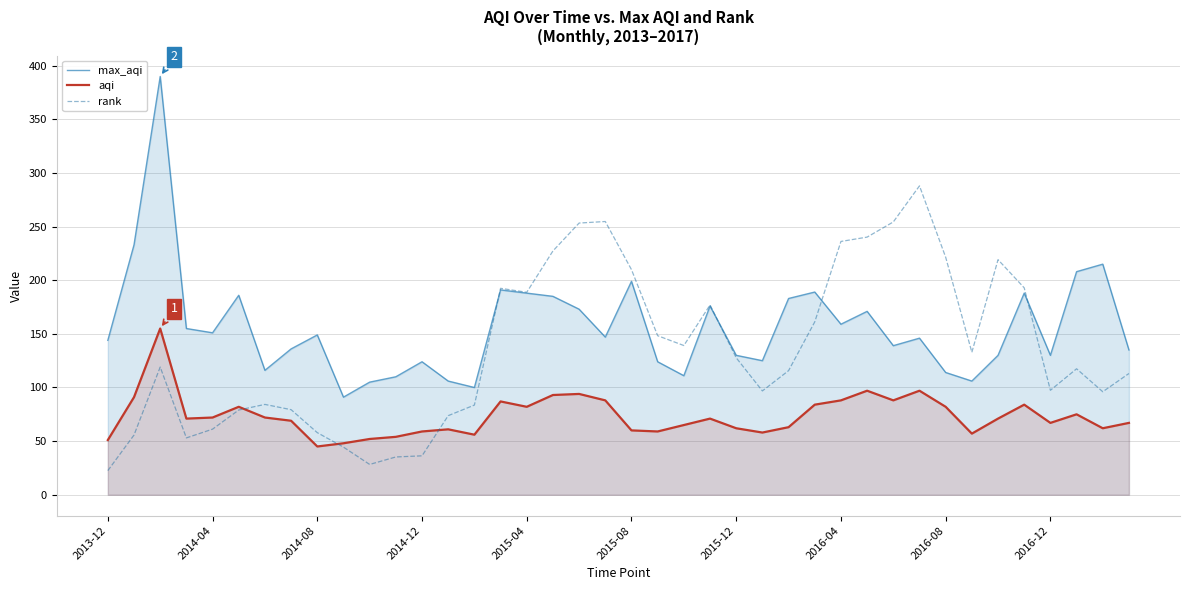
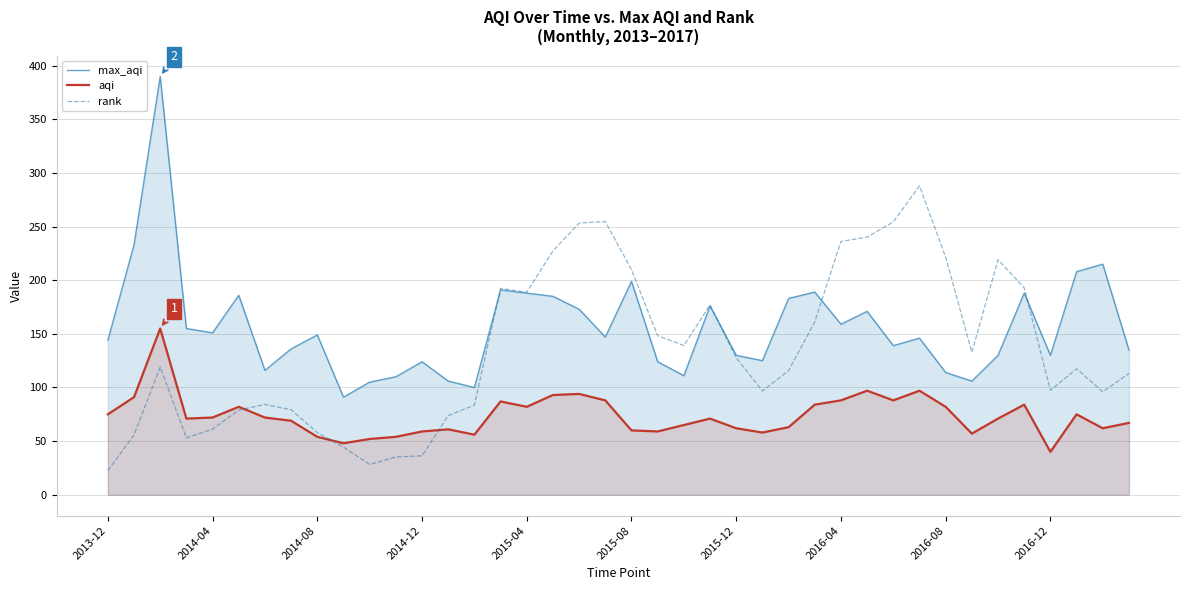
aqi, 2013-12: 51 -> 75
aqi, 2014-08: 45 -> 54
aqi, 2016-12: 67 -> 40
